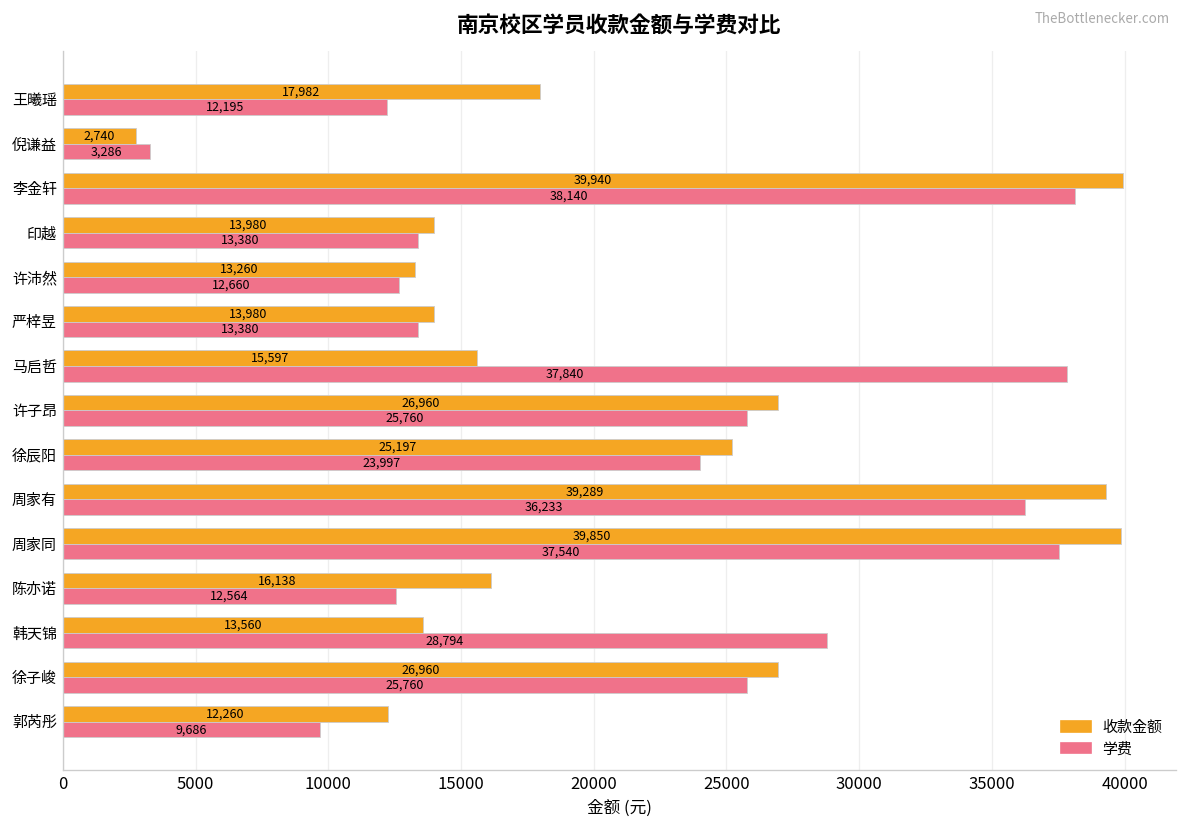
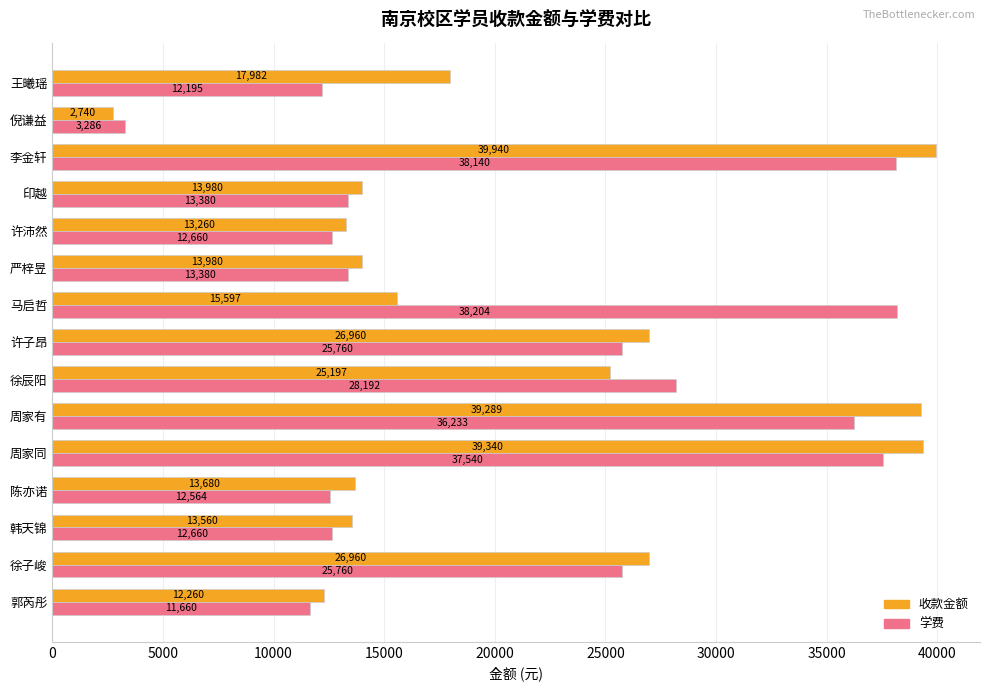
学费, 马启哲: 37,840 -> 38,204
学费, 徐辰阳: 23,997 -> 28,192
收款金额, 周家同: 39,850 -> 39,340
收款金额, 陈亦诺: 16,138 -> 13,680
学费, 韩天锦: 28,794 -> 12,660
学费, 郭芮彤: 9,686 -> 11,660
